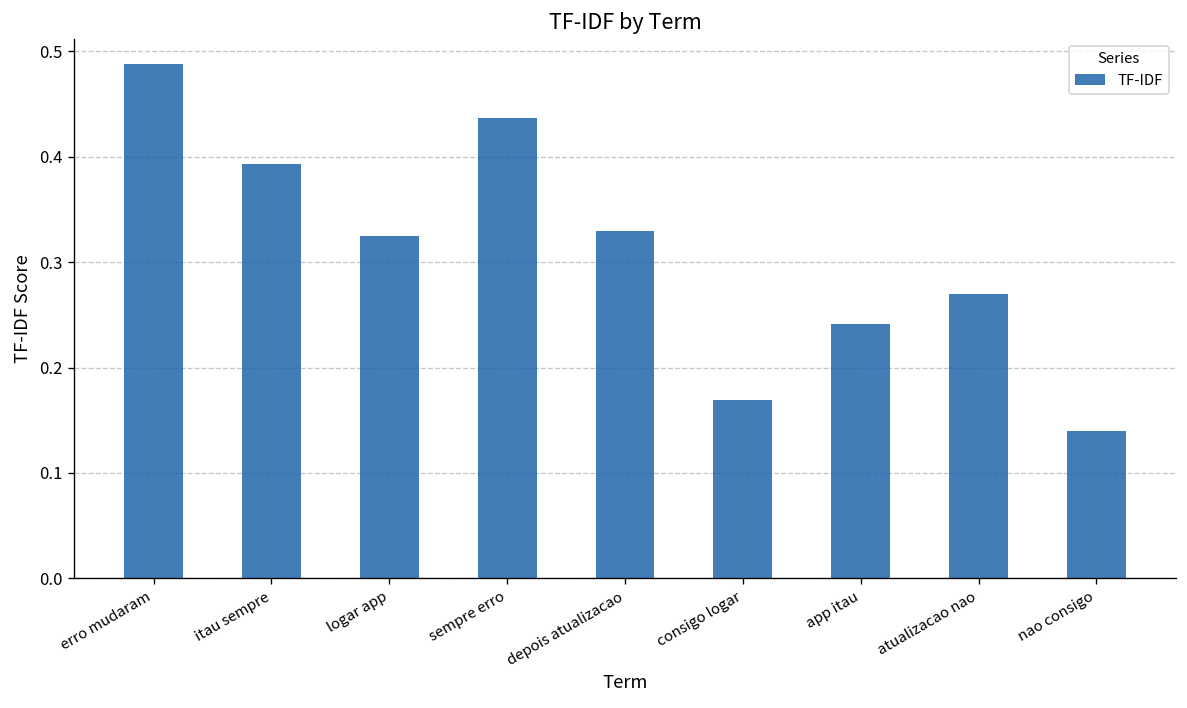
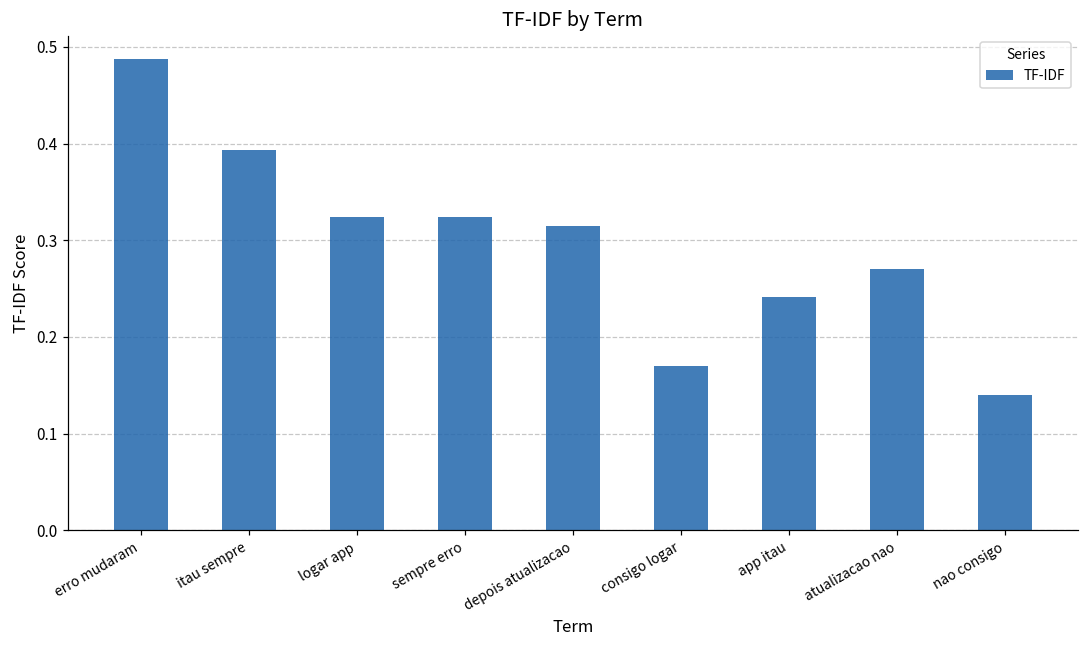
sempre erro: 0.44 -> 0.32
depois atualizacao: 0.33 -> 0.31
